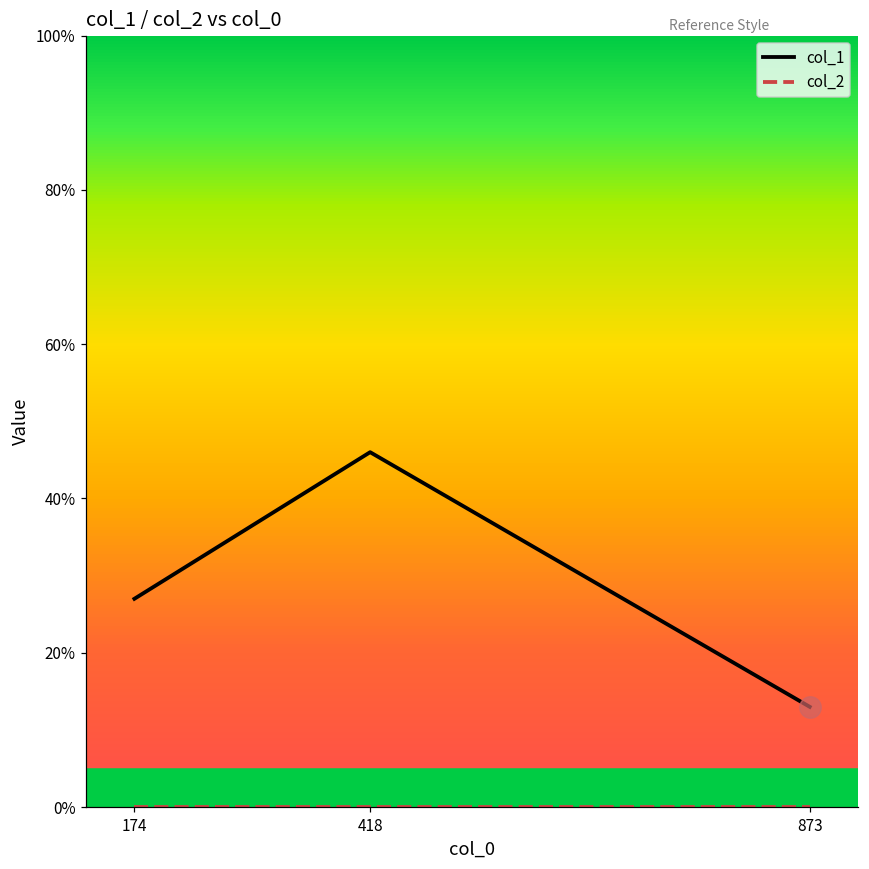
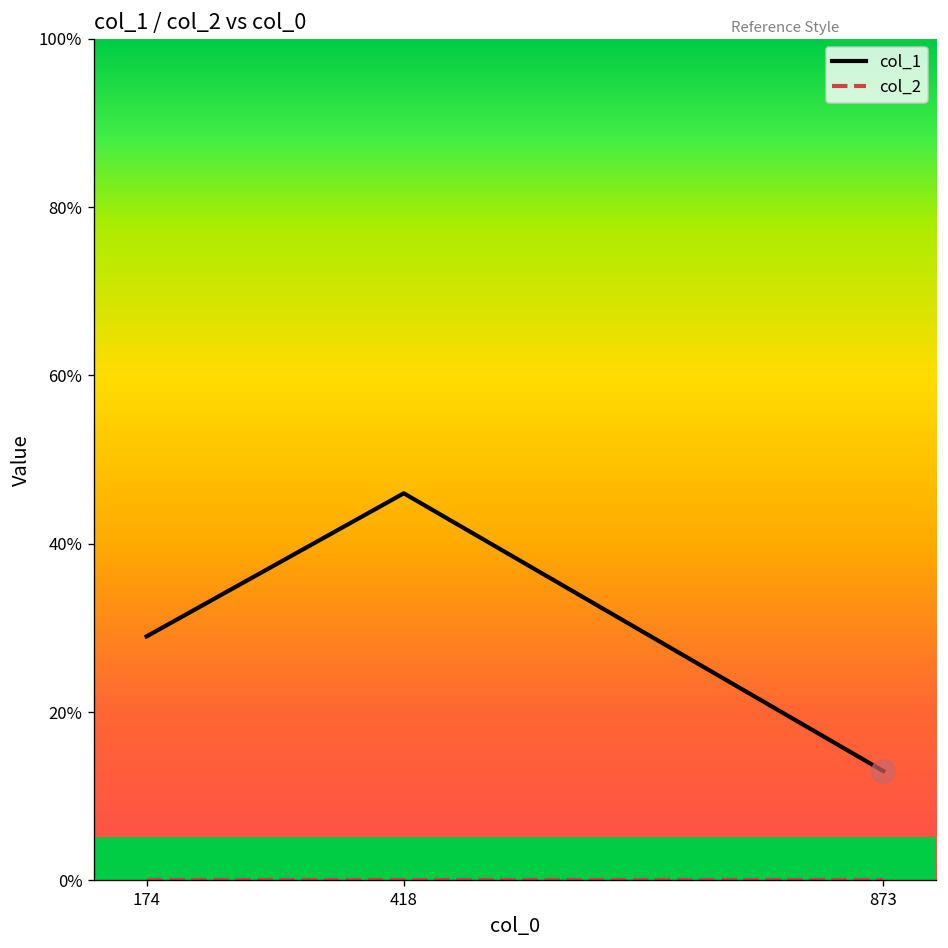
col_1, 174: 27% -> 29%
